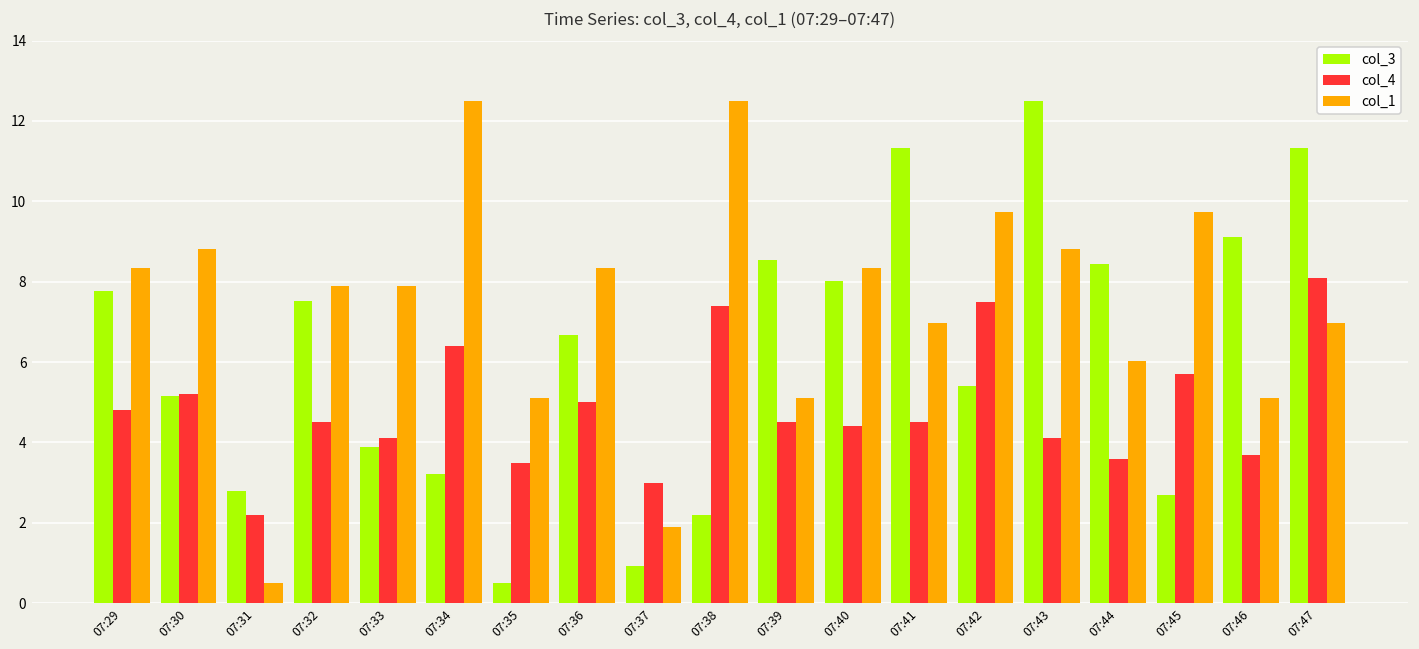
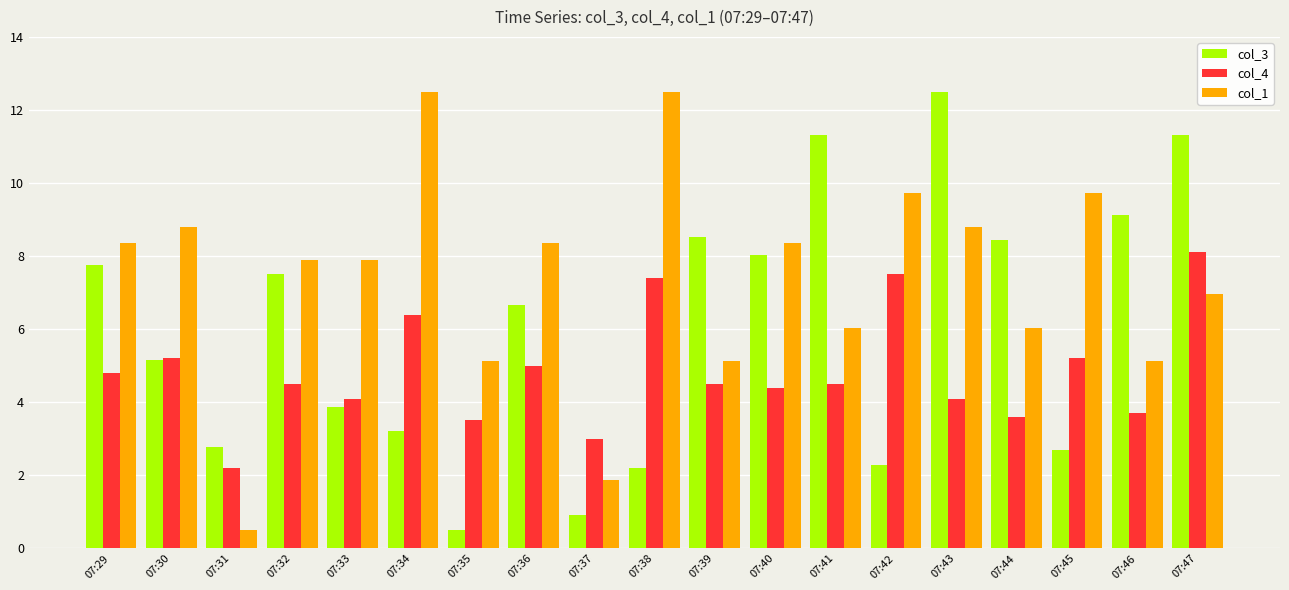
col_1, 07:41: 7.0 -> 6.0
col_3, 07:42: 5.4 -> 2.3
col_4, 07:45: 5.7 -> 5.2
